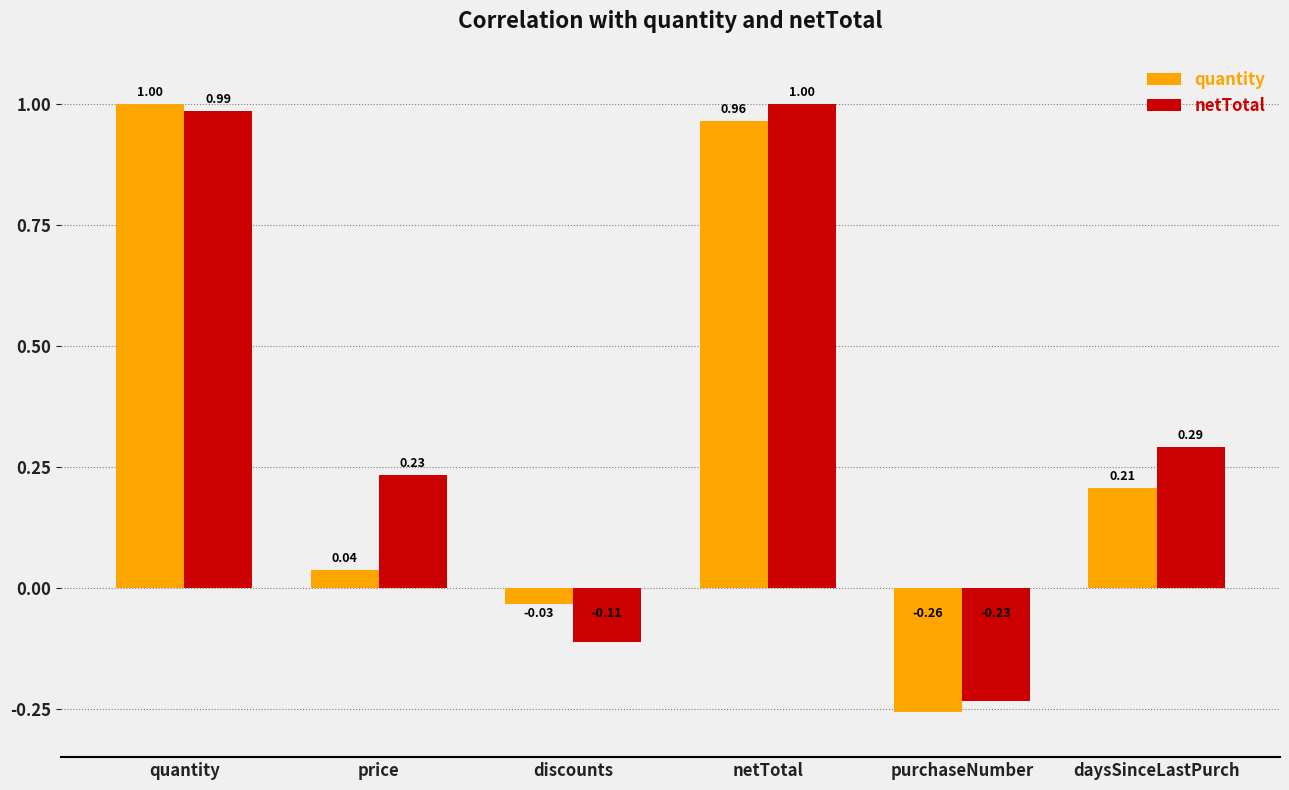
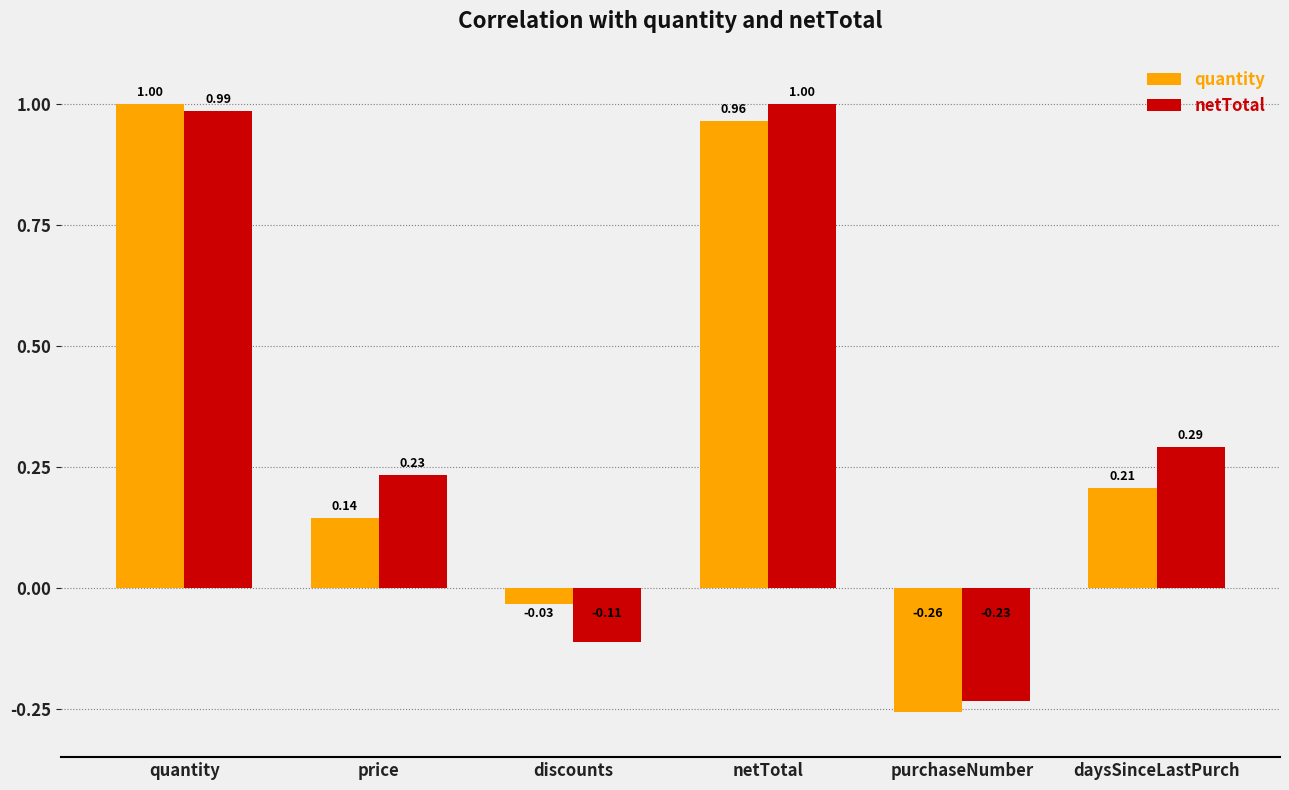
quantity, price: 0.04 -> 0.14
